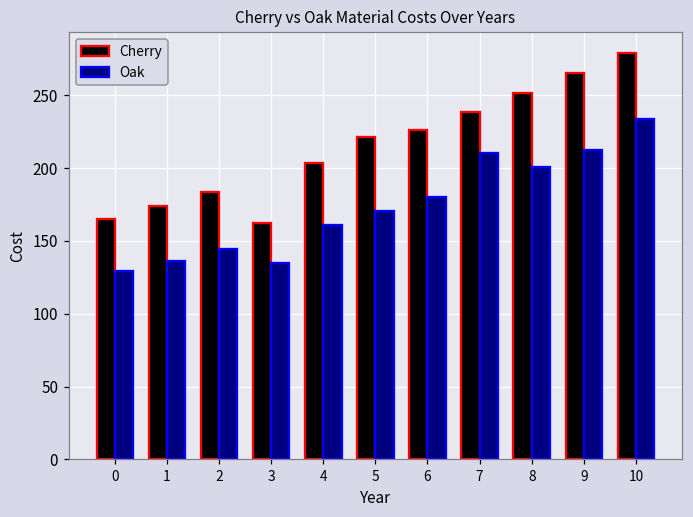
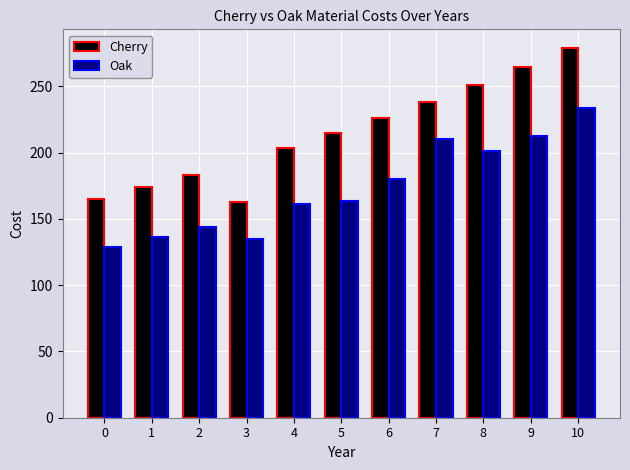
Cherry, 5: 221 -> 215
Oak, 5: 170 -> 163
